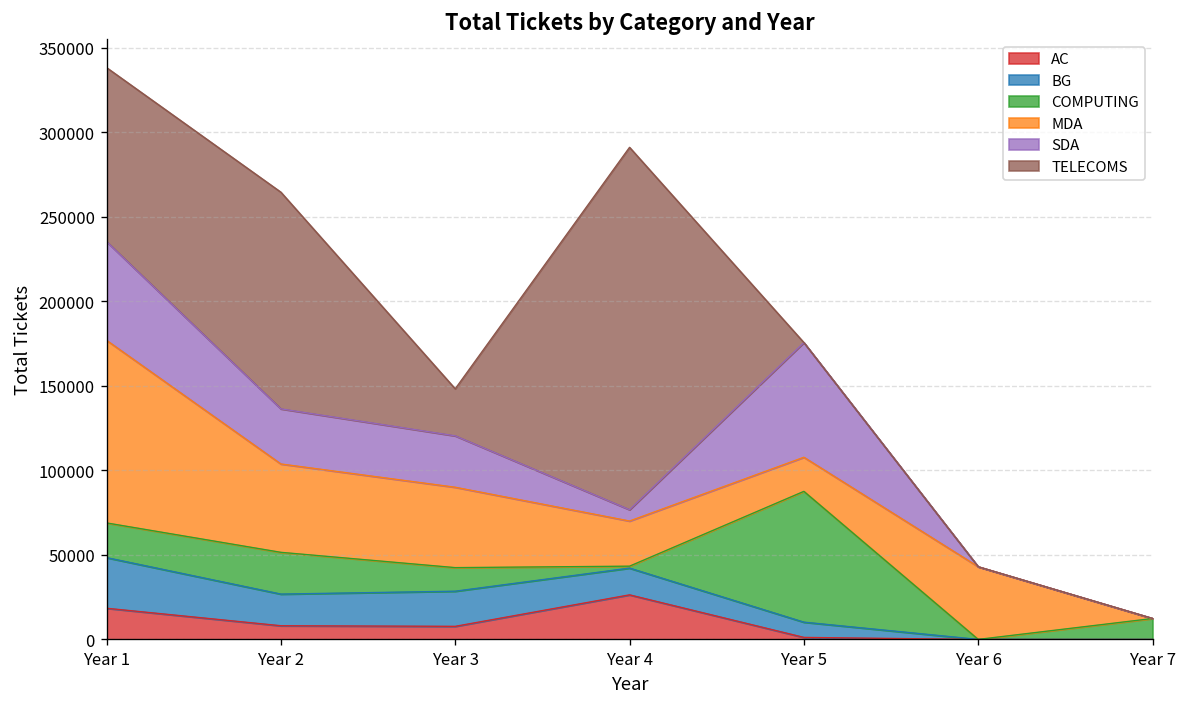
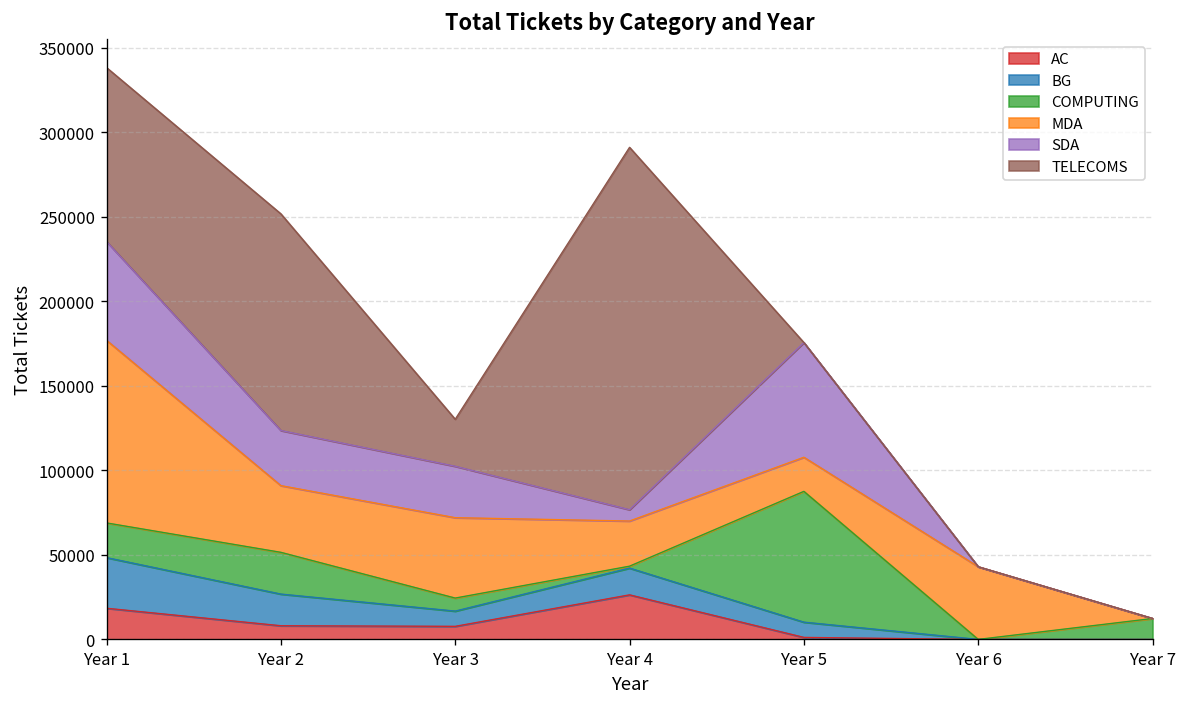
MDA, Year 2: 52000 -> 39000
BG, Year 3: 21000 -> 9000
COMPUTING, Year 3: 14000 -> 8000
